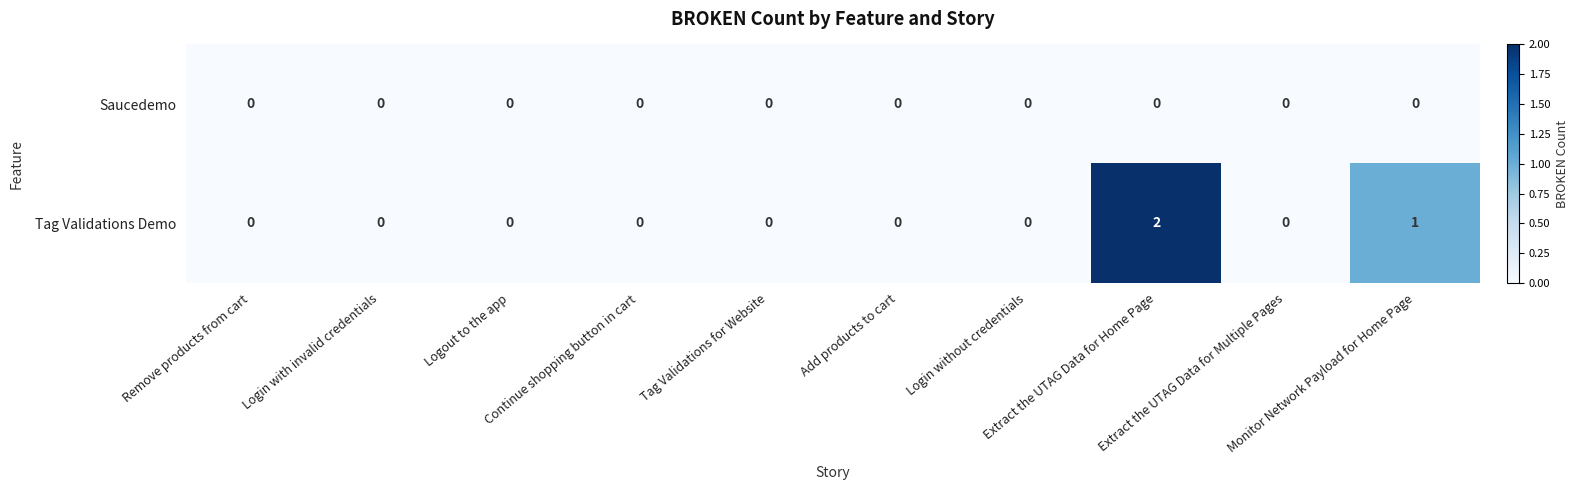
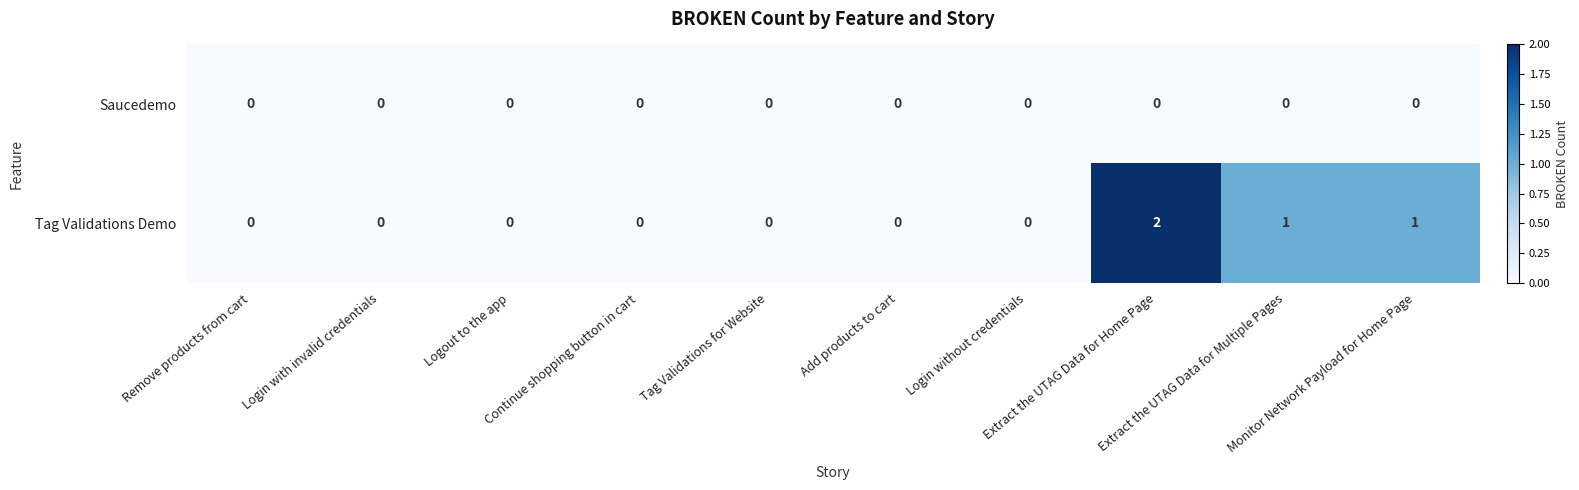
Tag Validations Demo, Extract the UTAG Data for Multiple Pages: 0 -> 1
